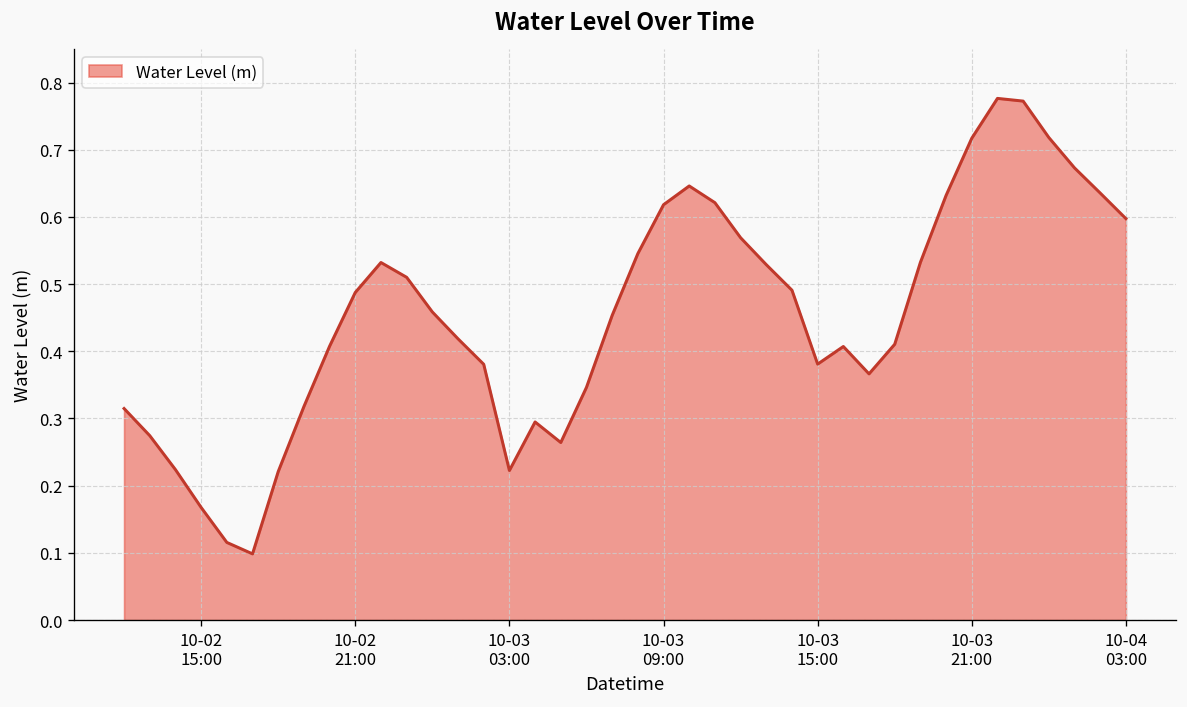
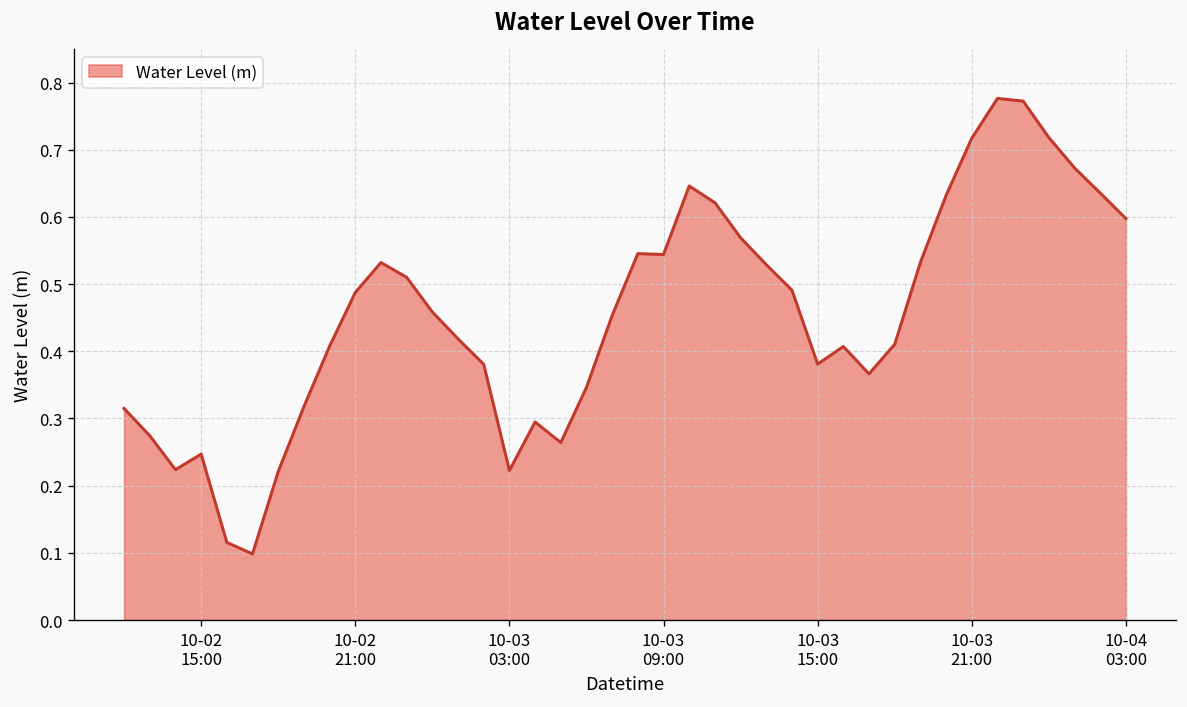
10-02 15:00: 0.17 -> 0.25
10-03 09:00: 0.62 -> 0.54
